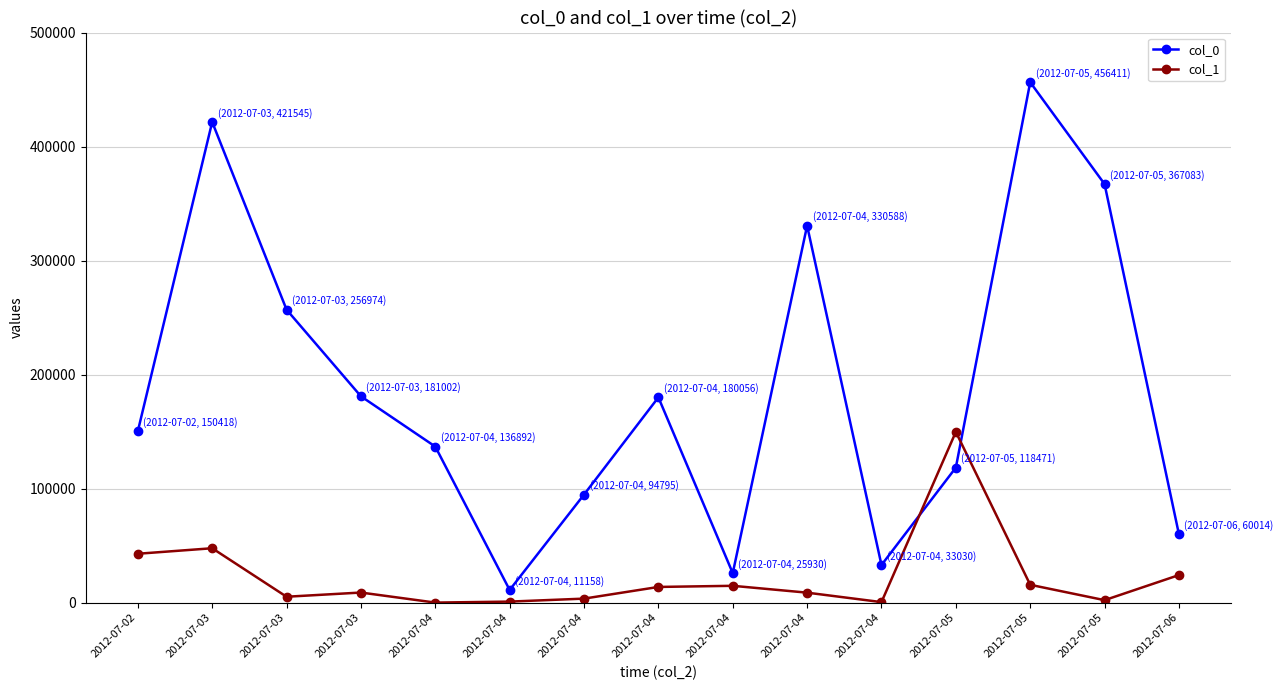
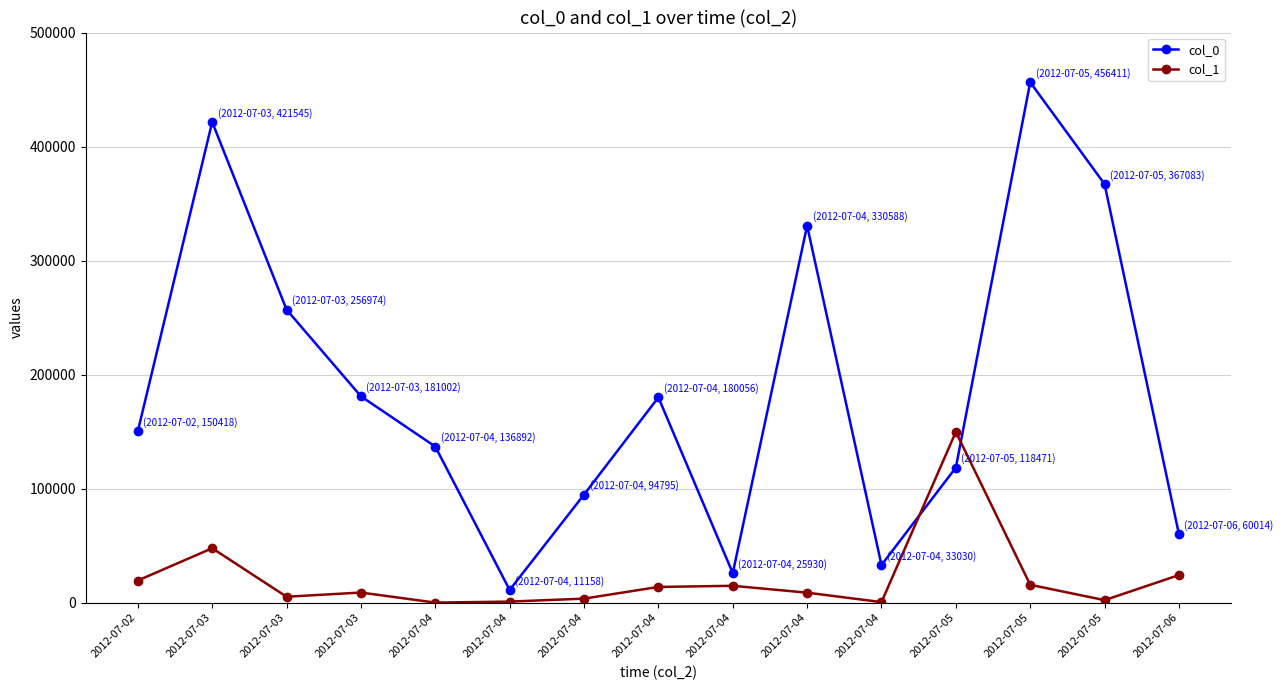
col_1, 2012-07-02: 43000 -> 19000
